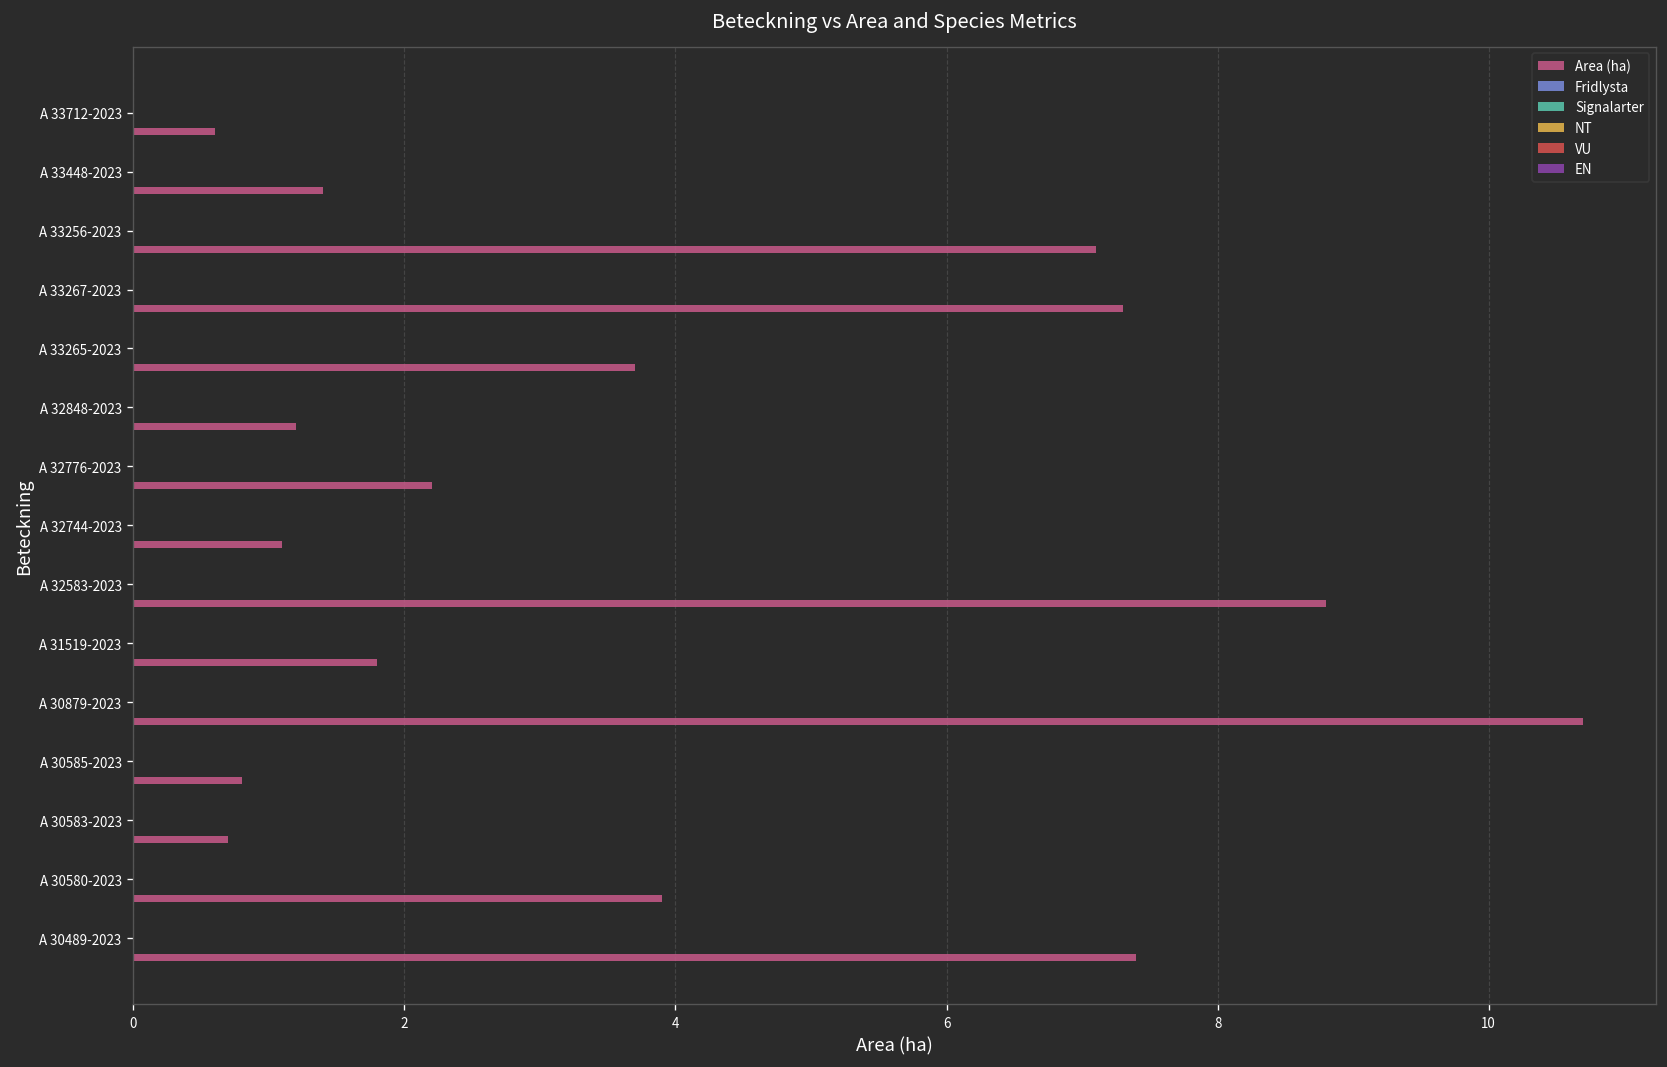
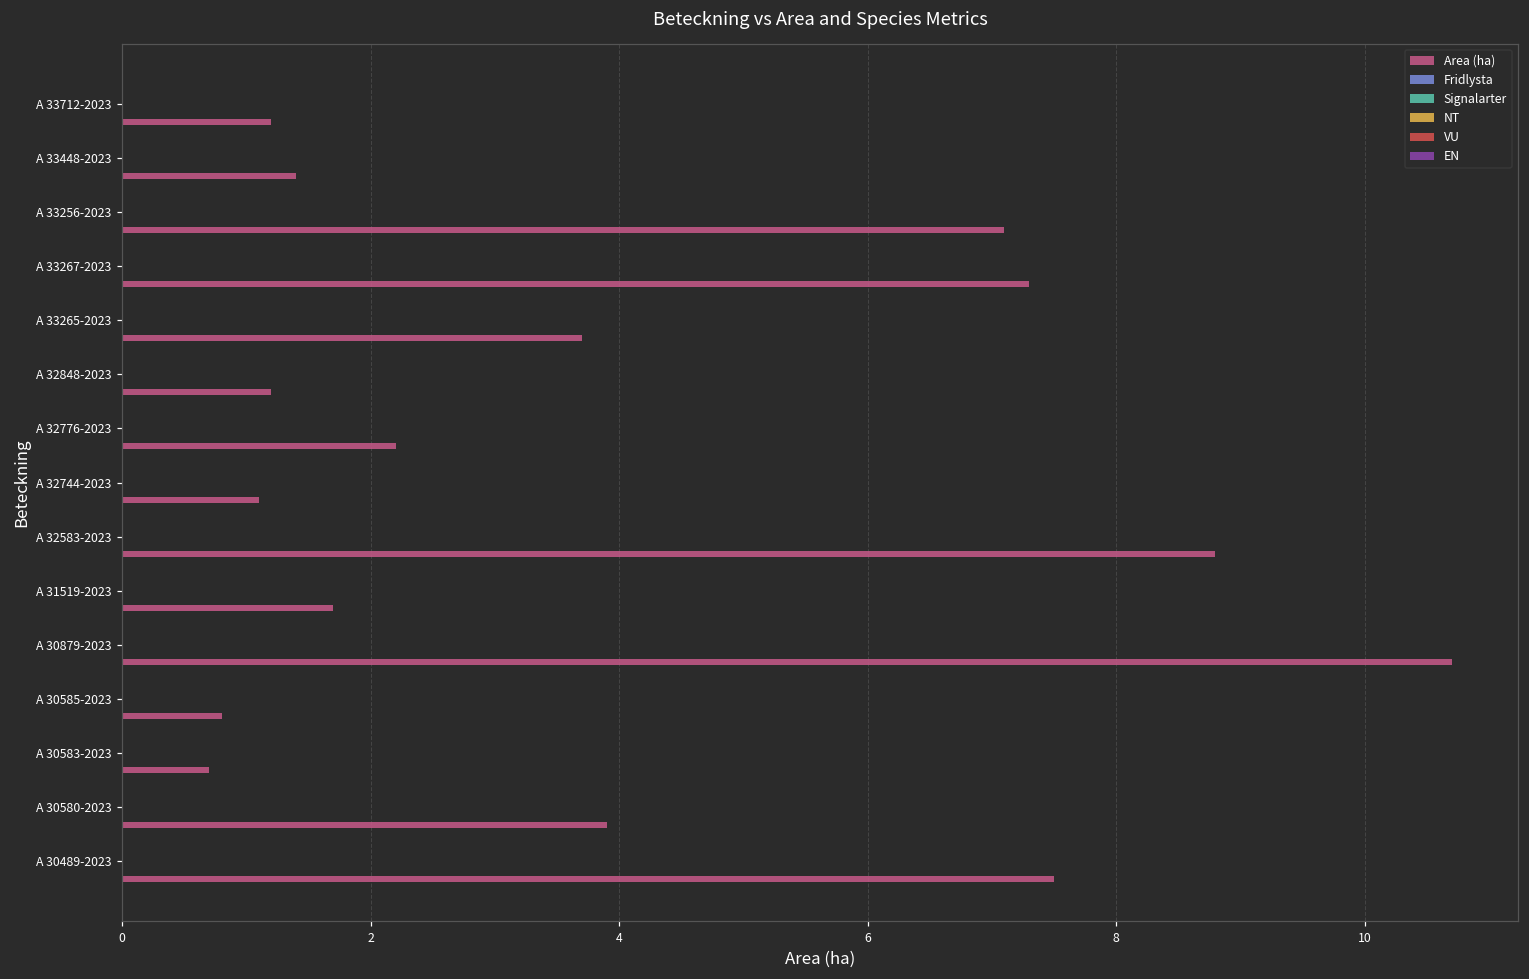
Area (ha), A 33712-2023: 0.6 -> 1.2
Area (ha), A 31519-2023: 1.8 -> 1.7
Area (ha), A 30489-2023: 7.4 -> 7.5
